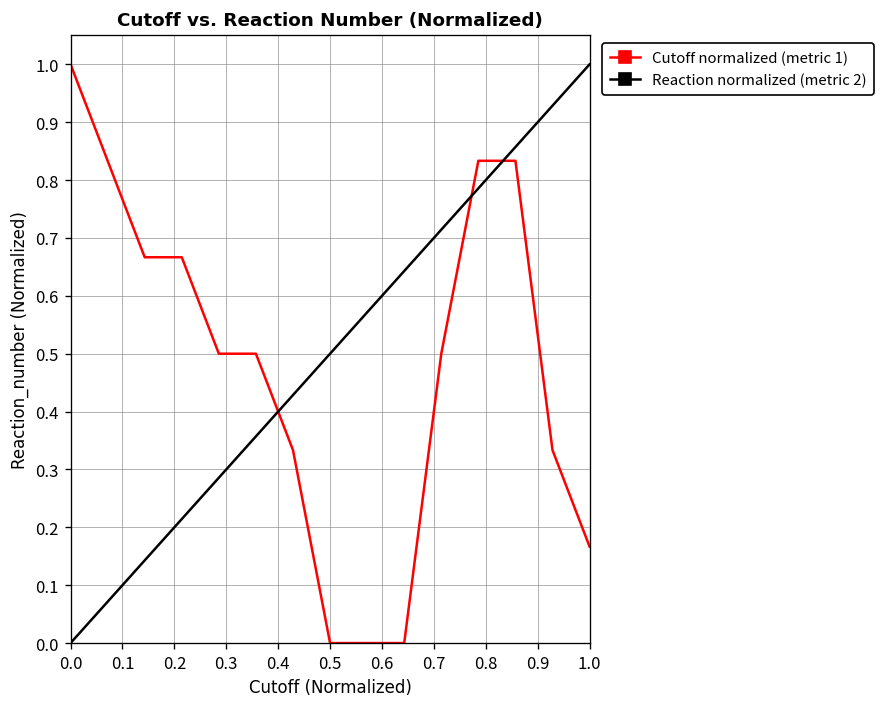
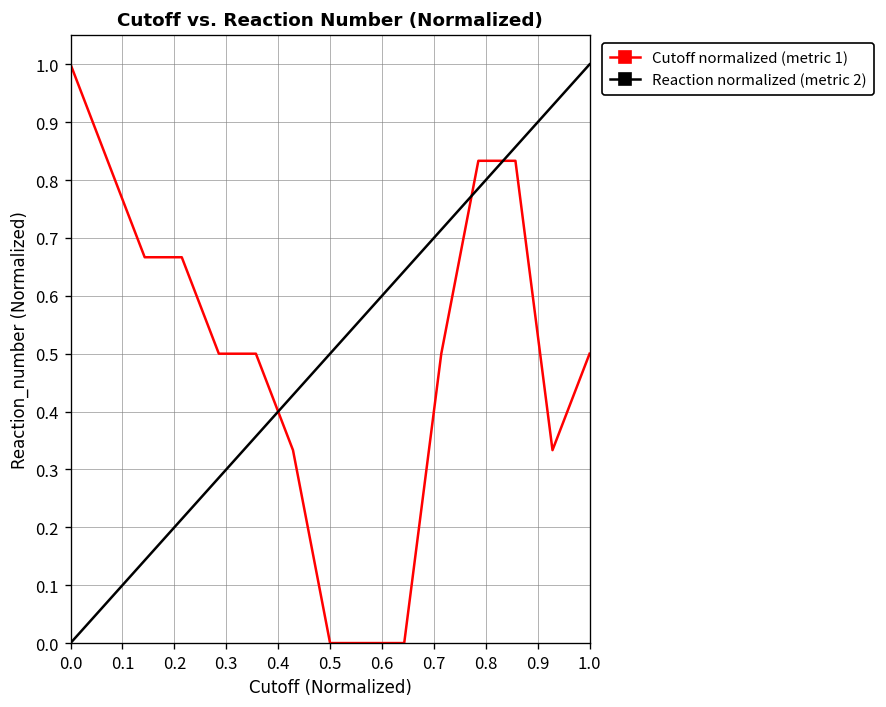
Cutoff normalized (metric 1), 1.0: 0.17 -> 0.50
